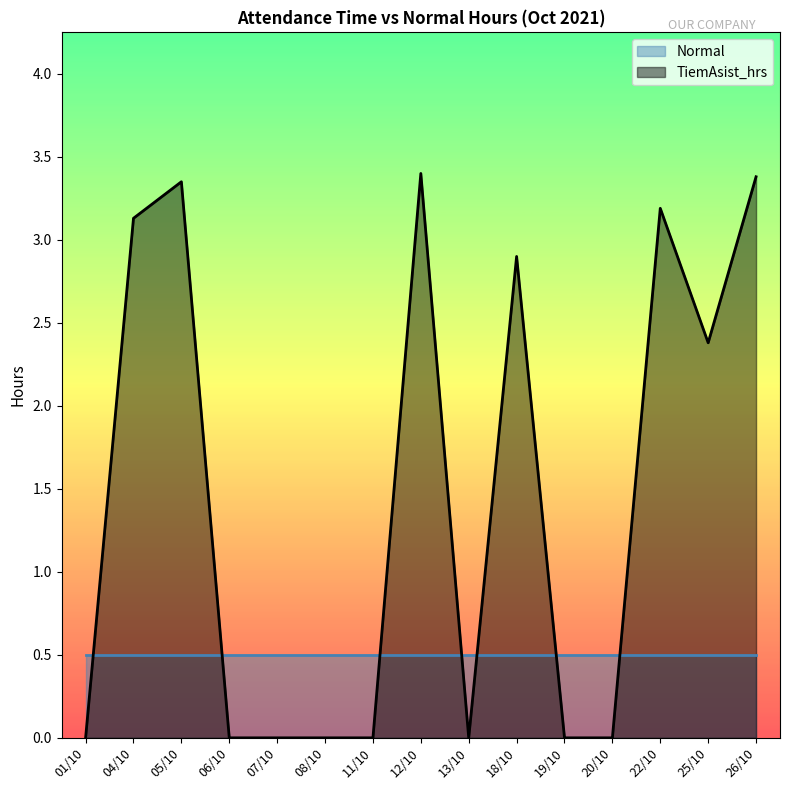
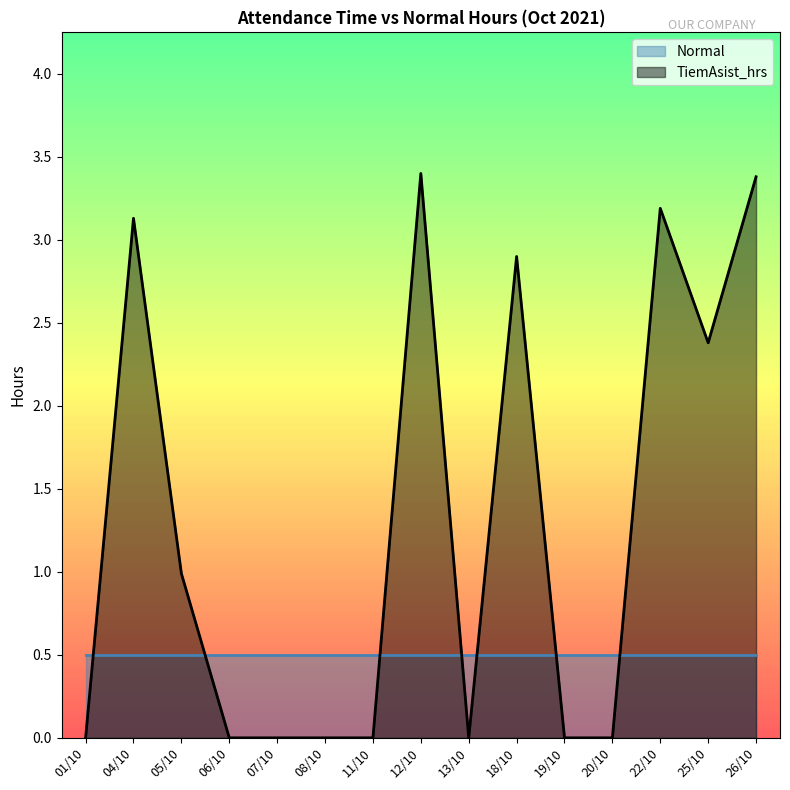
TiemAsist_hrs, 05/10: 3.35 -> 0.99
